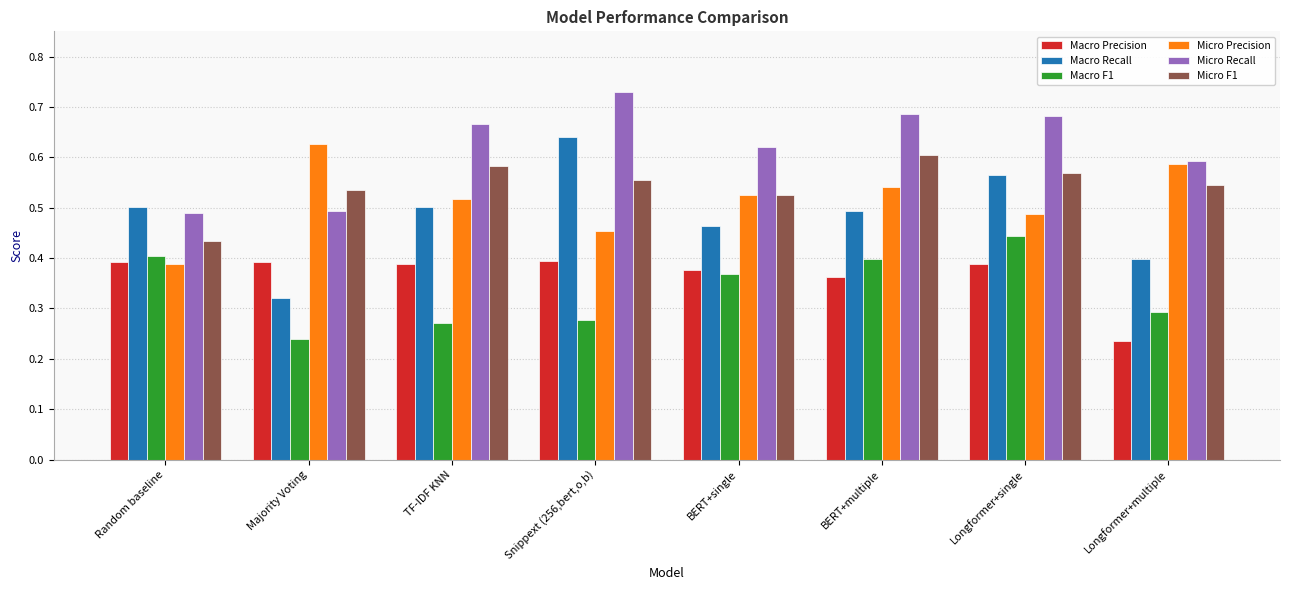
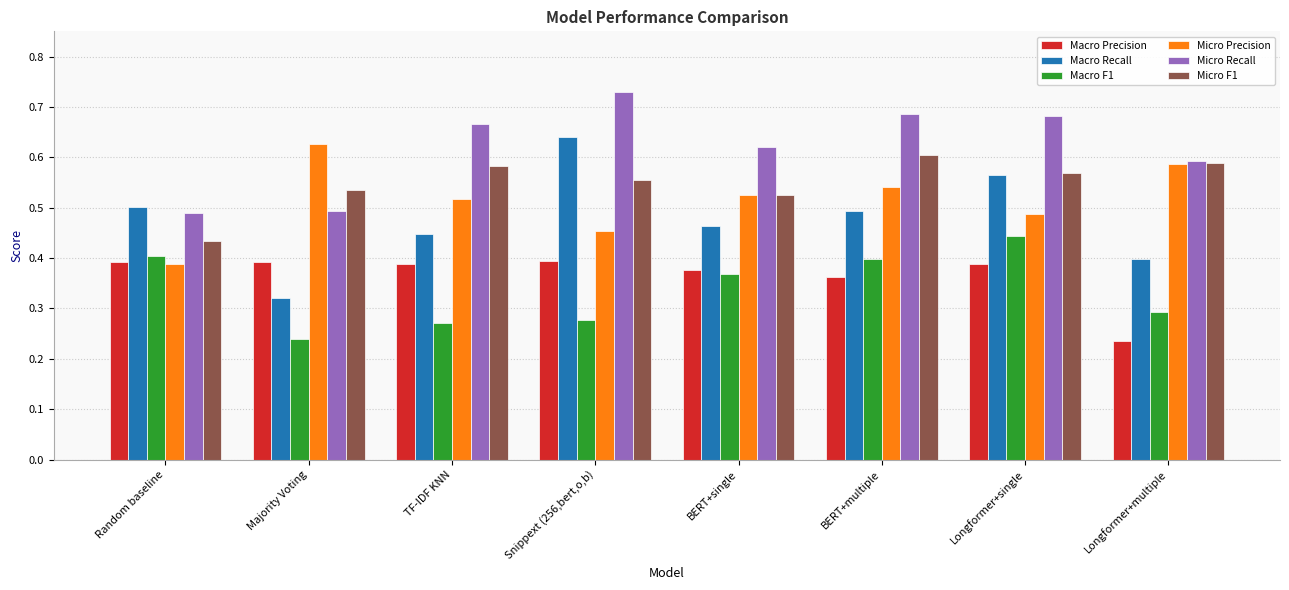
Macro Recall, TF-IDF KNN: 0.50 -> 0.45
Micro F1, Longformer+multiple: 0.55 -> 0.59
